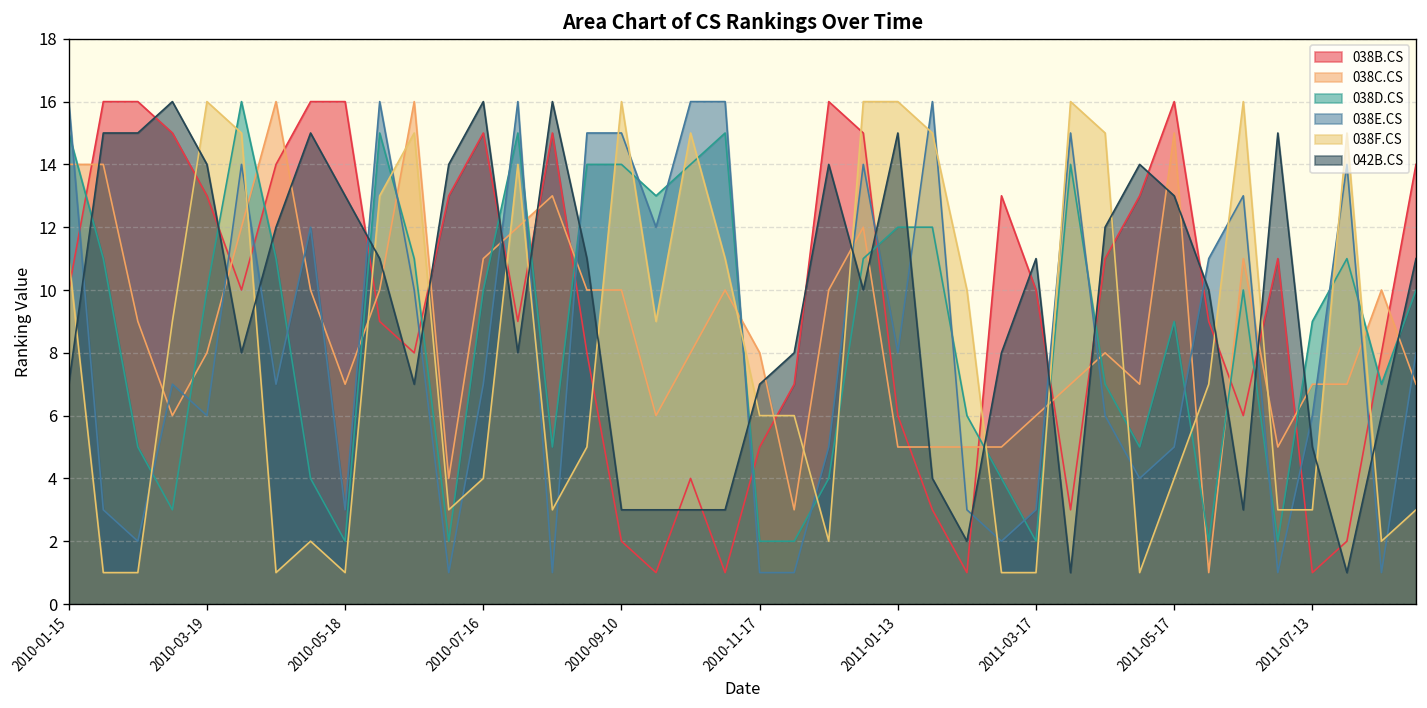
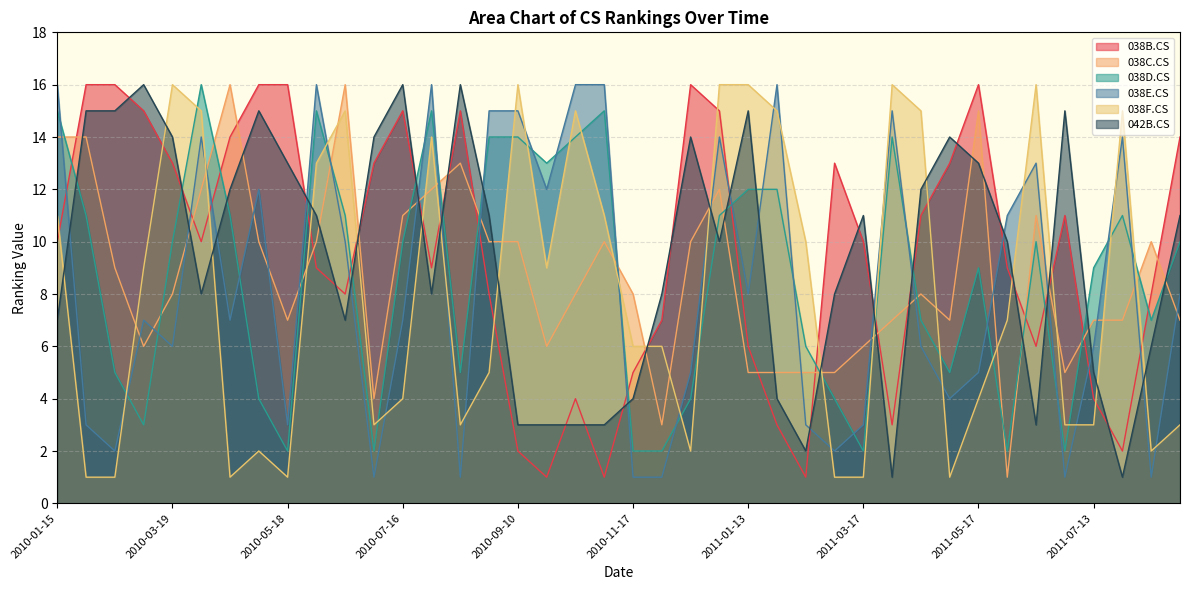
042B.CS, 2010-11-17: 7 -> 4
038B.CS, 2011-07-13: 1 -> 4
